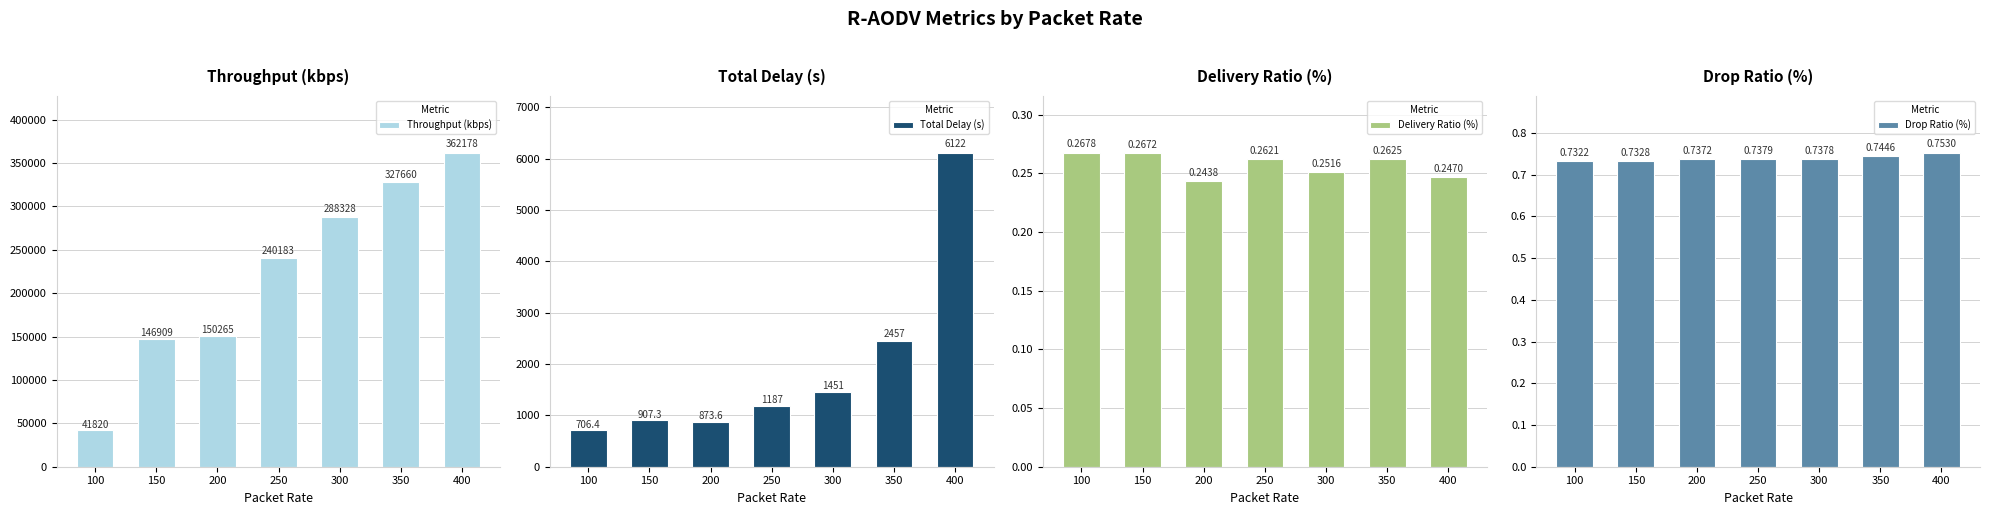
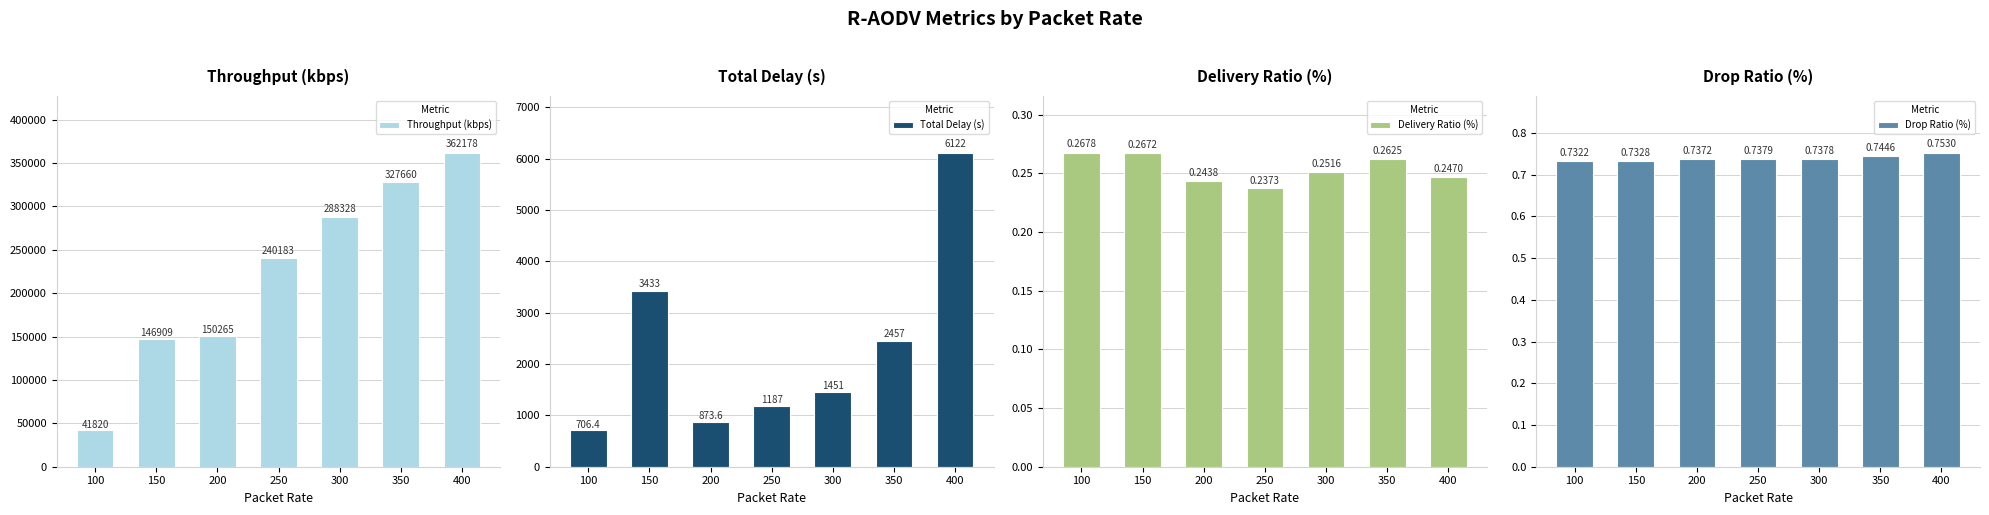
Total Delay (s), 150: 907.3 -> 3433
Delivery Ratio (%), 250: 0.2621 -> 0.2373
